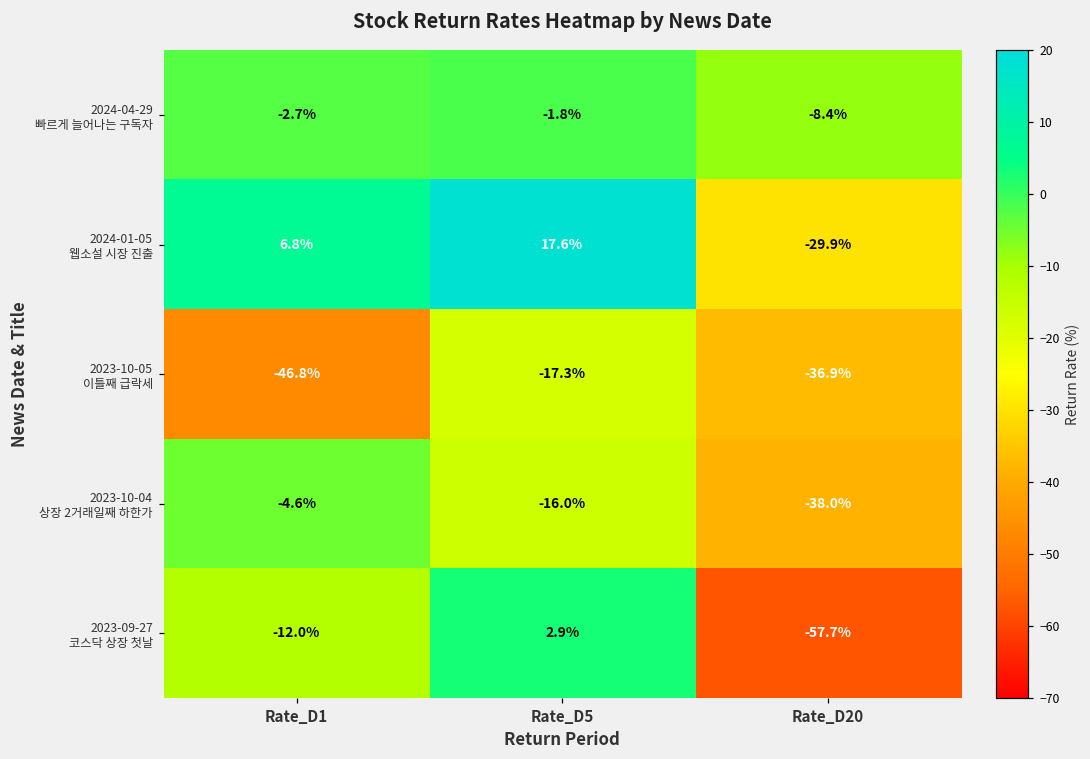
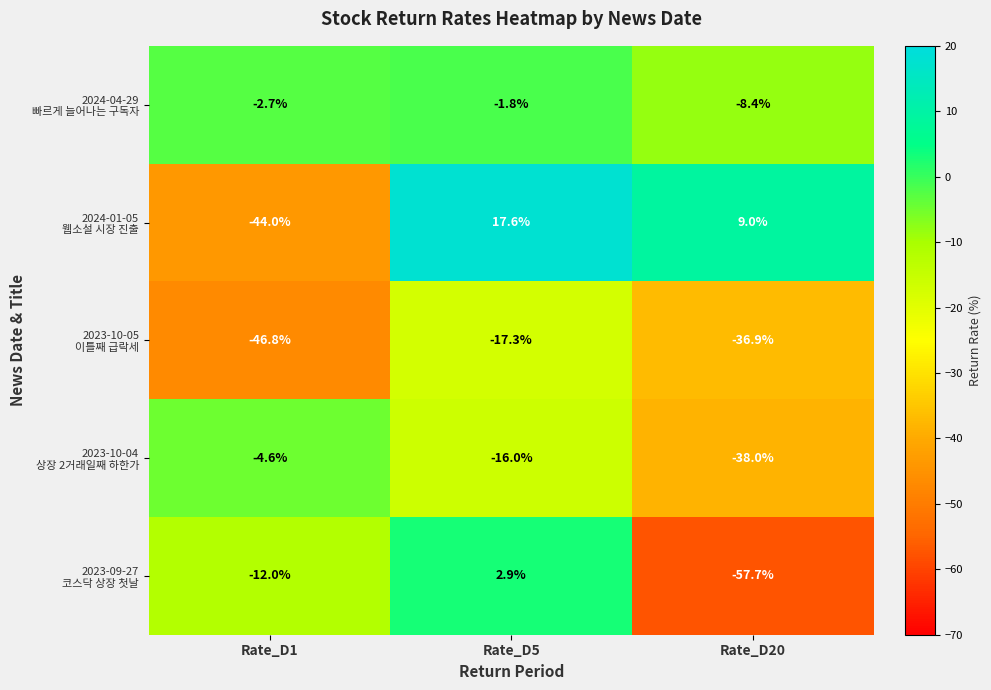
2024-01-05 웹소설 시장 진출, Rate_D1: 6.8% -> -44.0%
2024-01-05 웹소설 시장 진출, Rate_D20: -29.9% -> 9.0%
